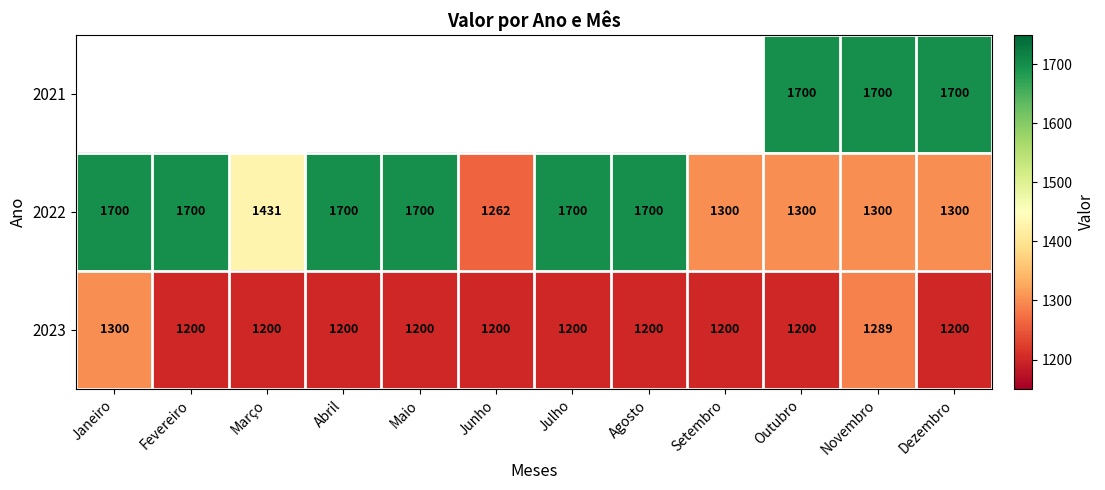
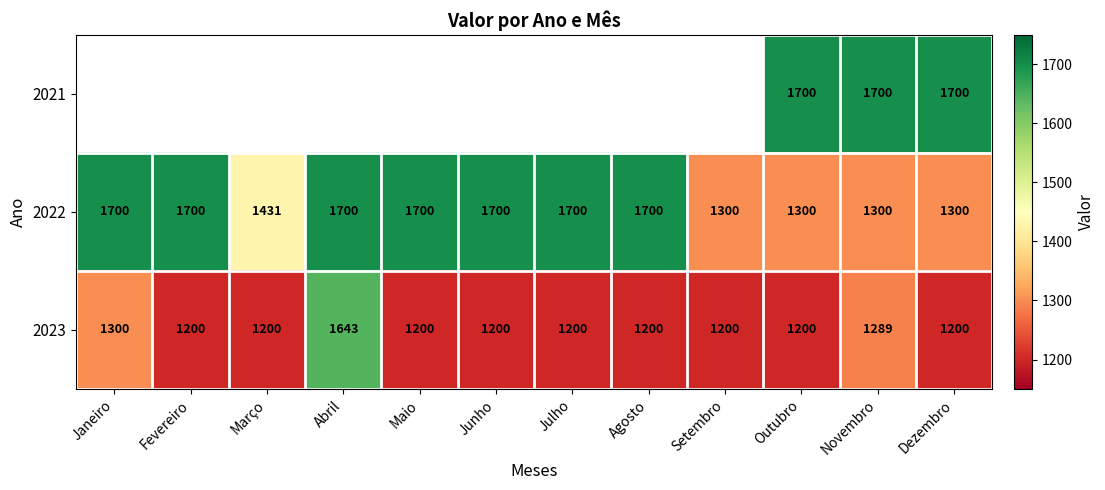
2022, Junho: 1262 -> 1700
2023, Abril: 1200 -> 1643
